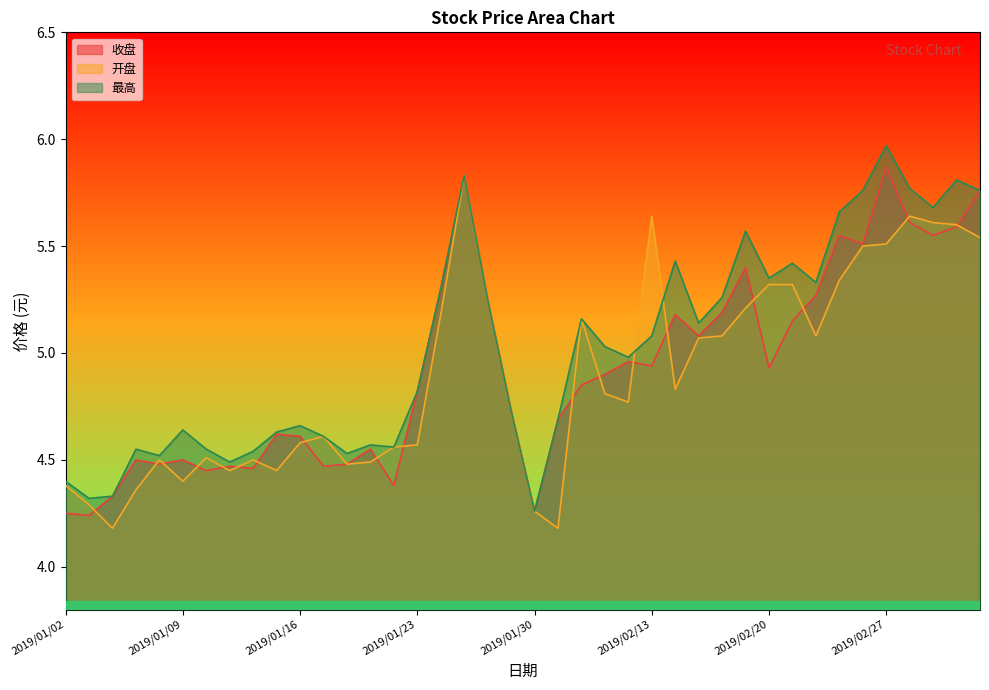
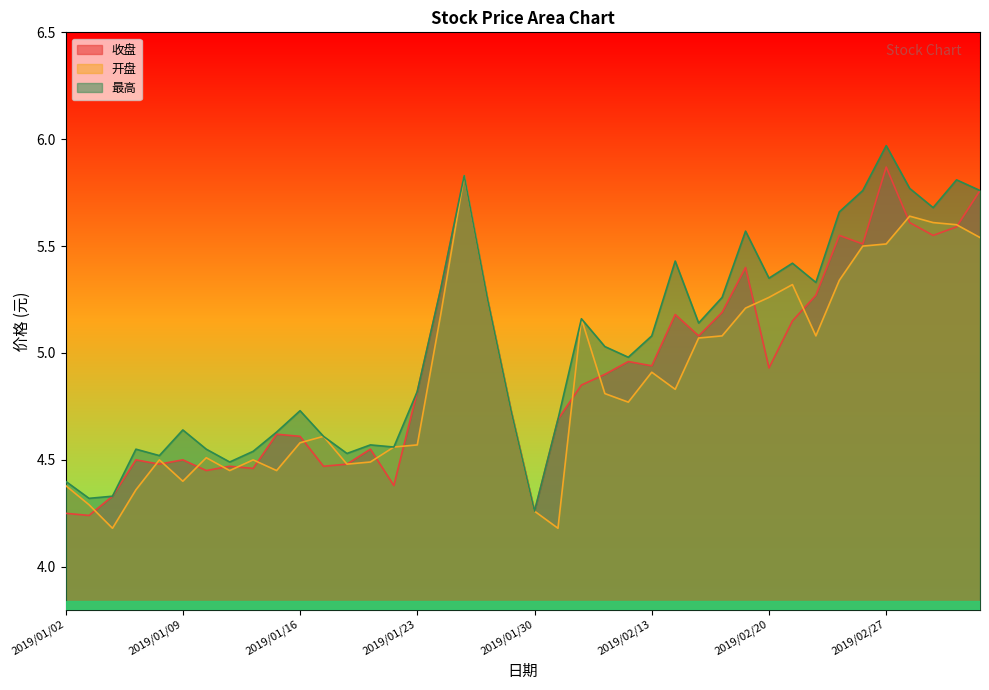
最高, 2019/01/16: 4.66 -> 4.73
开盘, 2019/02/13: 5.64 -> 4.91
开盘, 2019/02/20: 5.32 -> 5.26
